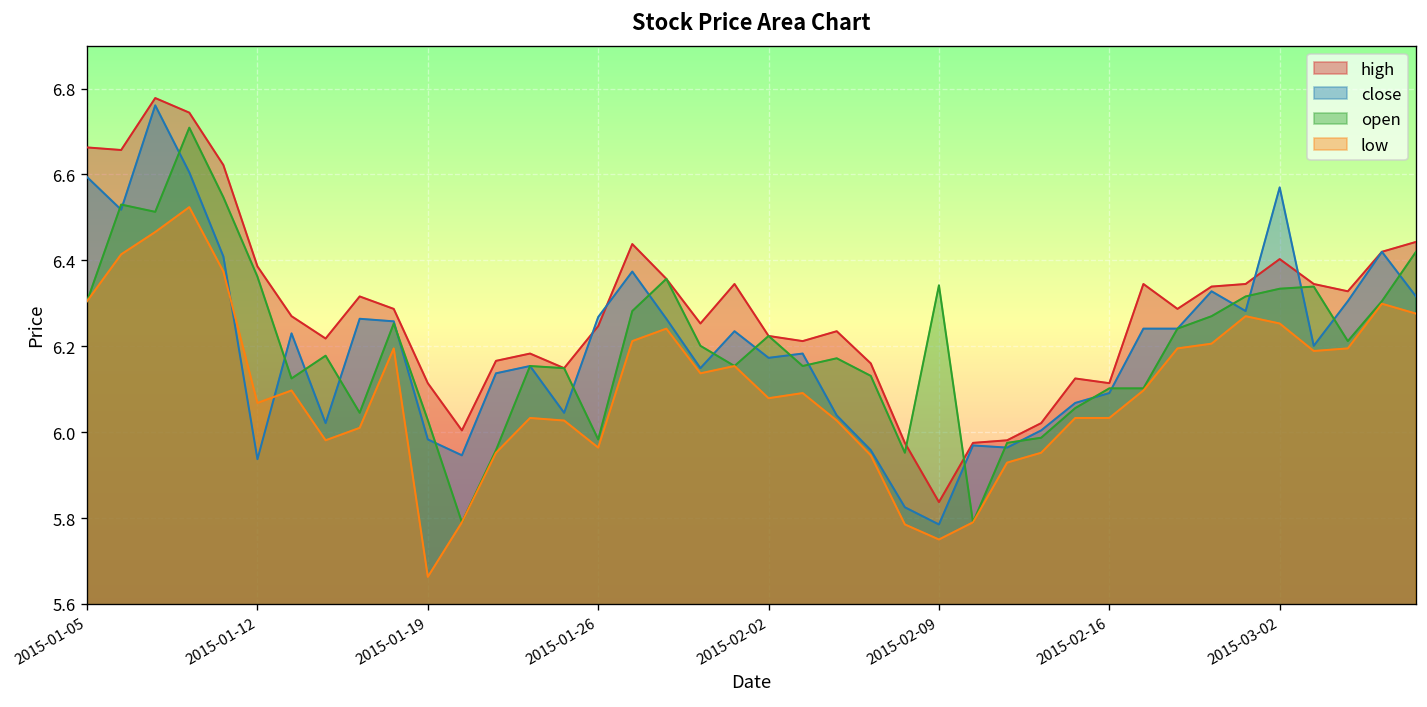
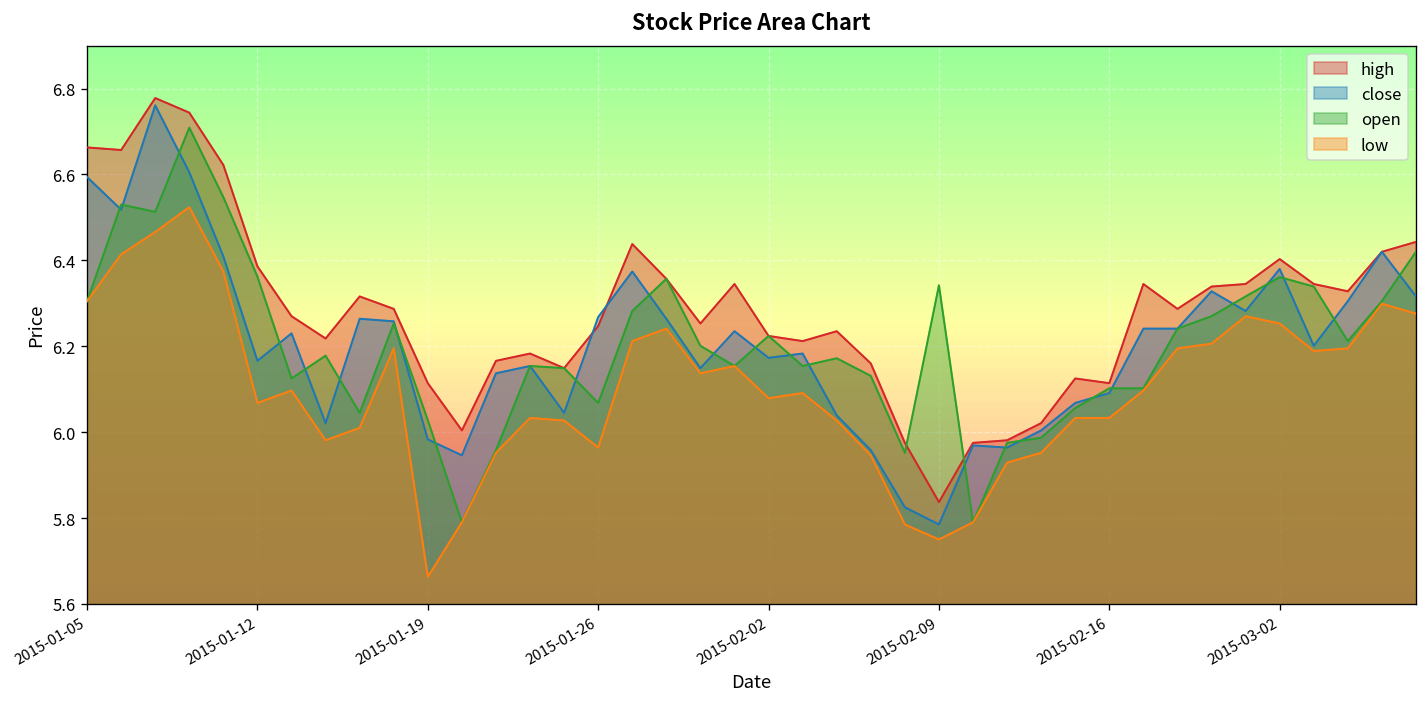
close, 2015-01-12: 5.94 -> 6.17
open, 2015-01-26: 5.98 -> 6.07
close, 2015-03-02: 6.57 -> 6.38
open, 2015-03-02: 6.33 -> 6.36
